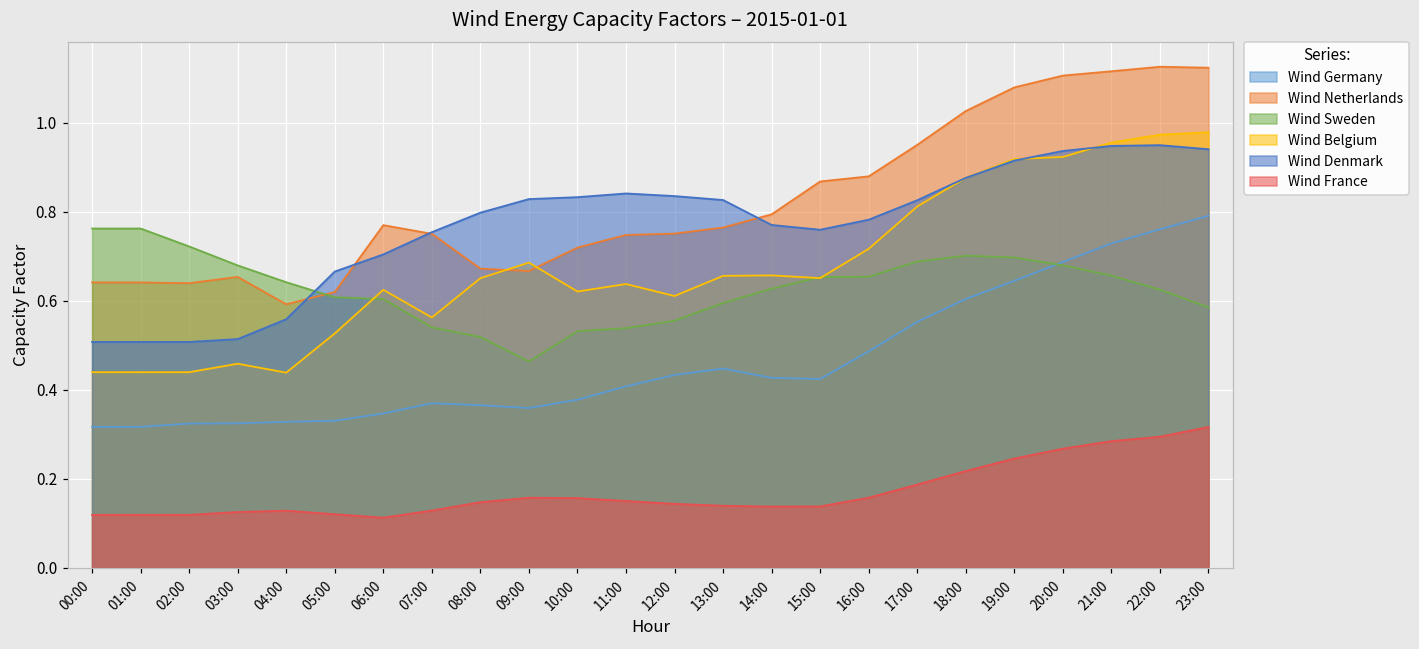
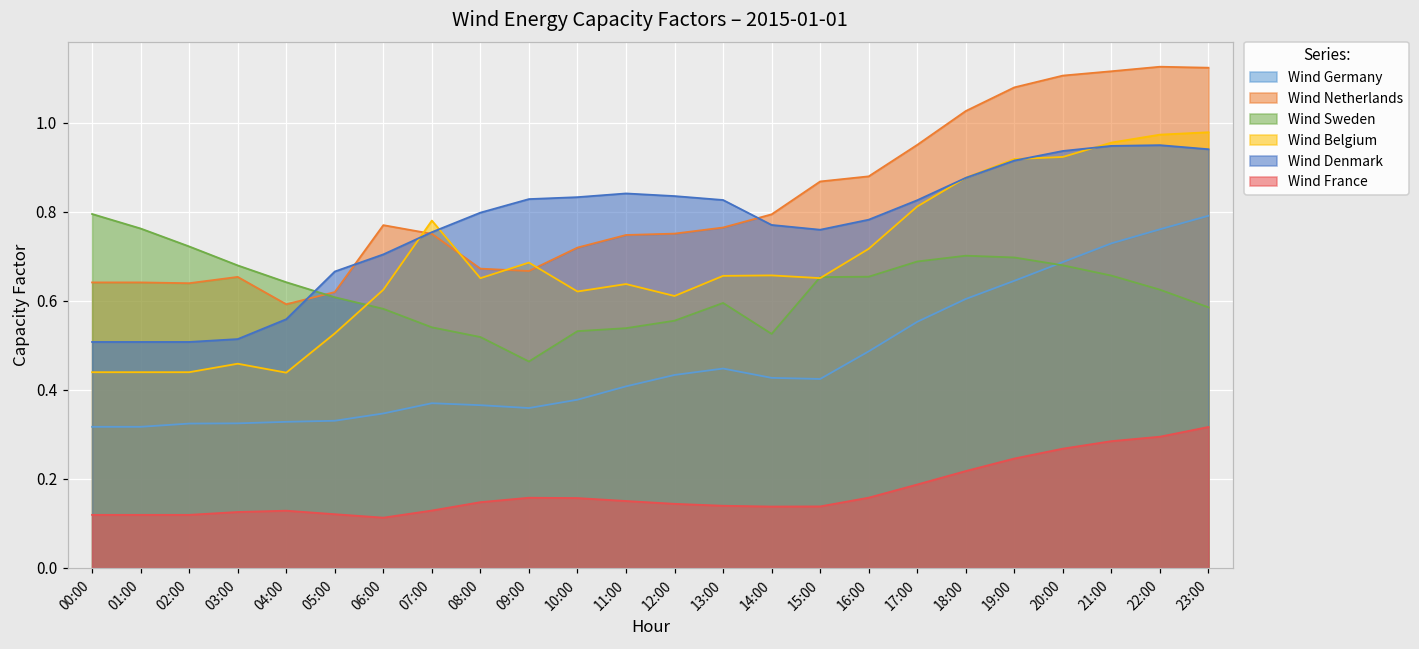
Wind Sweden, 00:00: 0.76 -> 0.80
Wind Sweden, 06:00: 0.60 -> 0.58
Wind Belgium, 07:00: 0.56 -> 0.78
Wind Sweden, 14:00: 0.63 -> 0.53
